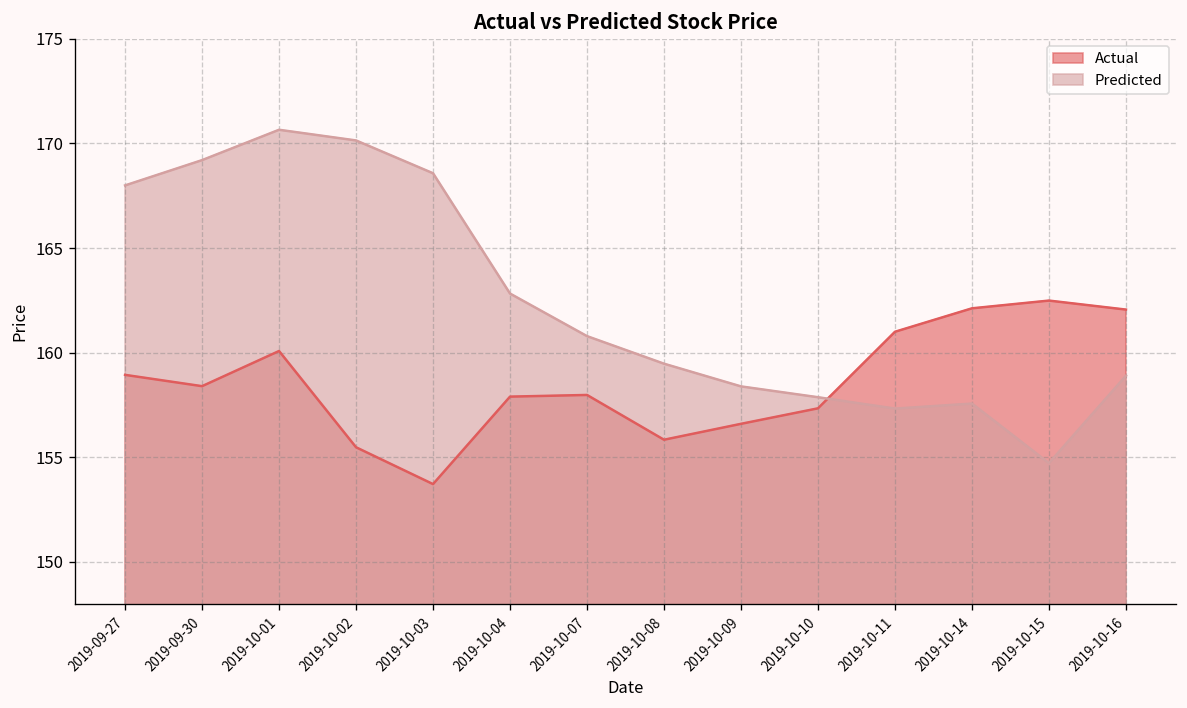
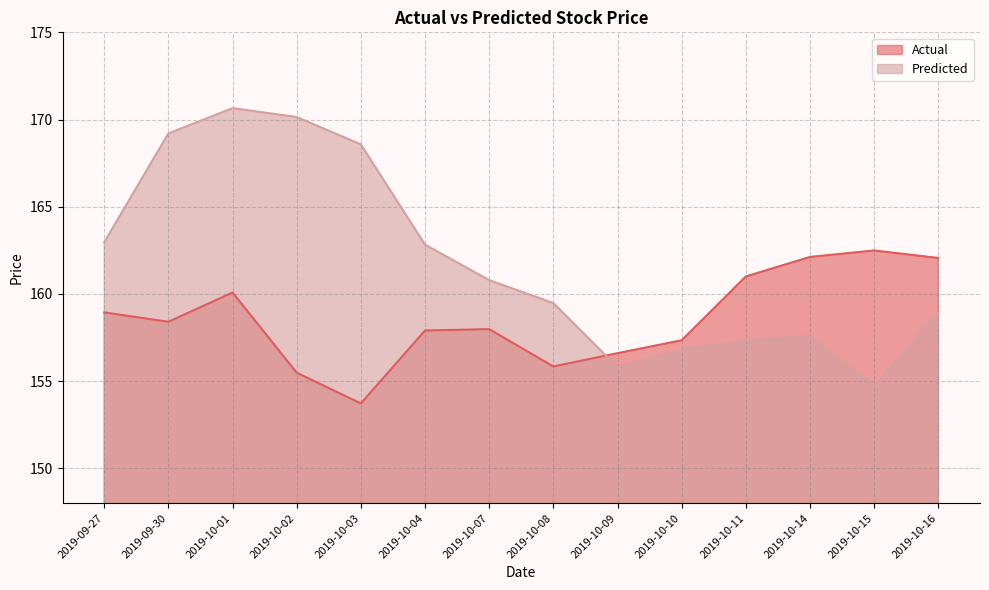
Predicted, 2019-09-27: 168.0 -> 163.0
Predicted, 2019-10-09: 158.4 -> 155.8
Predicted, 2019-10-10: 157.9 -> 156.8
